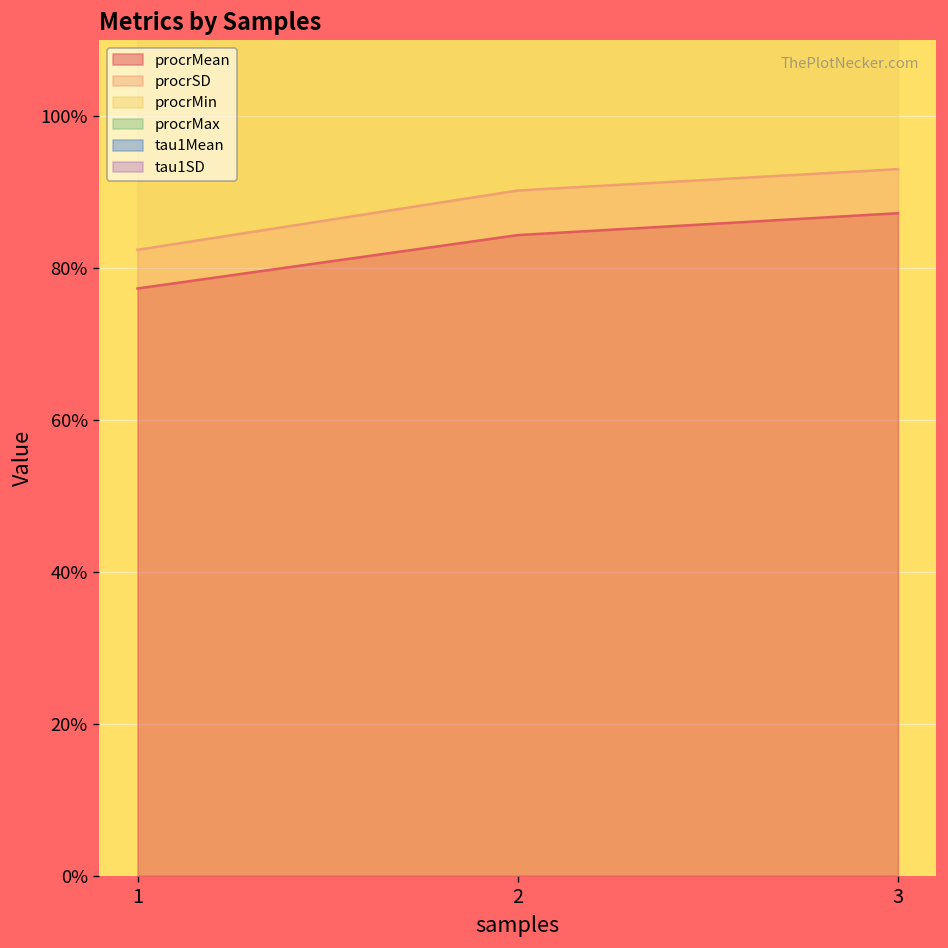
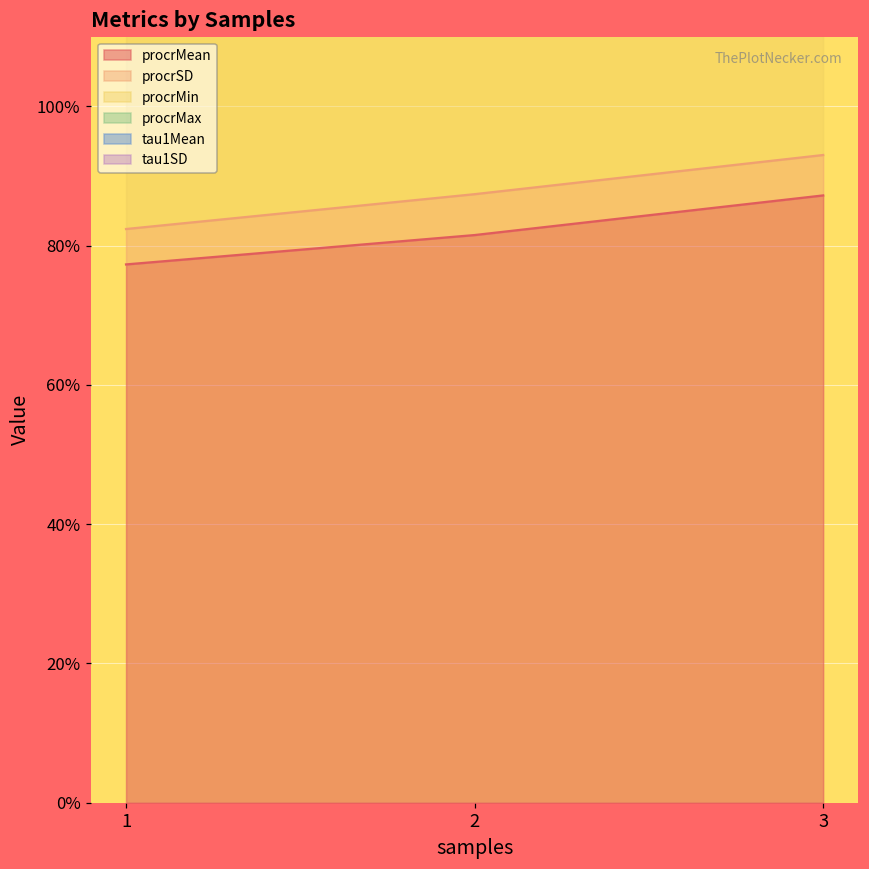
procrMean, 2: 84% -> 82%
